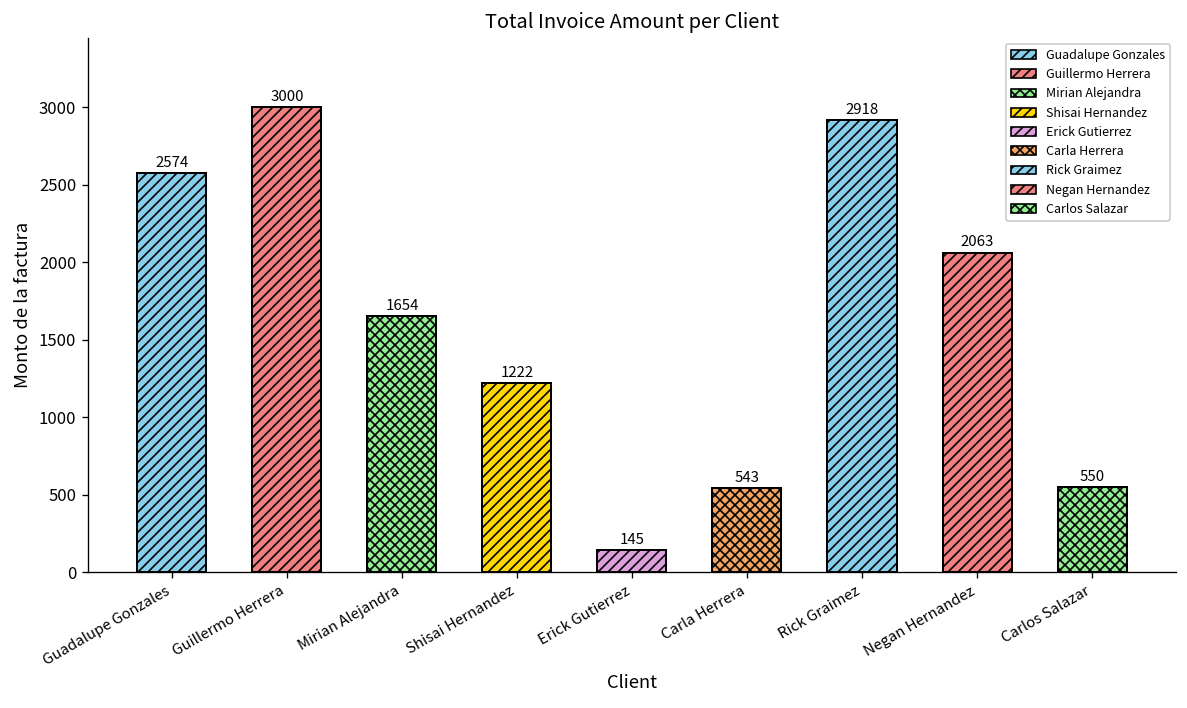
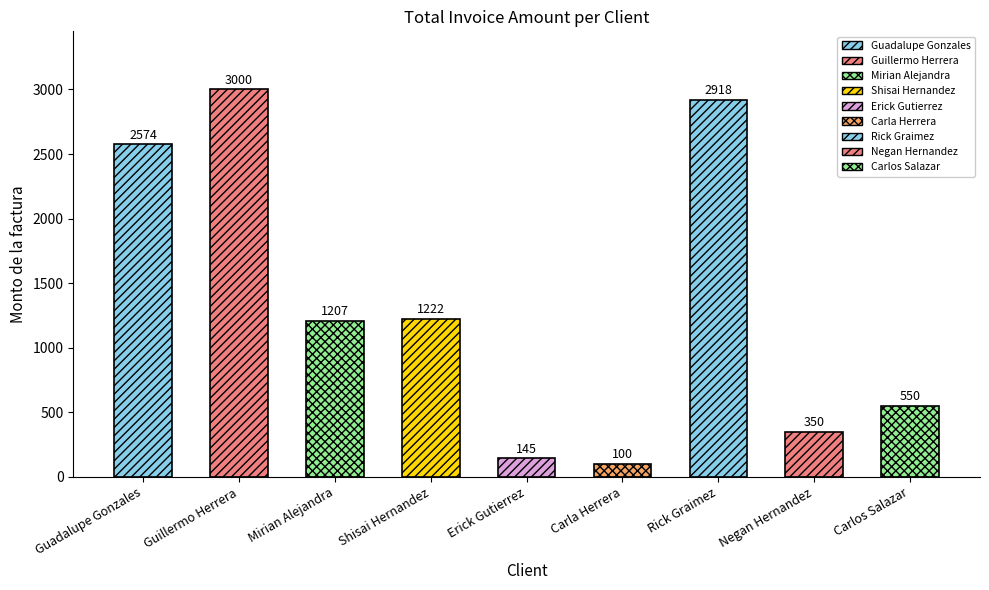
Mirian Alejandra: 1654 -> 1207
Carla Herrera: 543 -> 100
Negan Hernandez: 2063 -> 350
